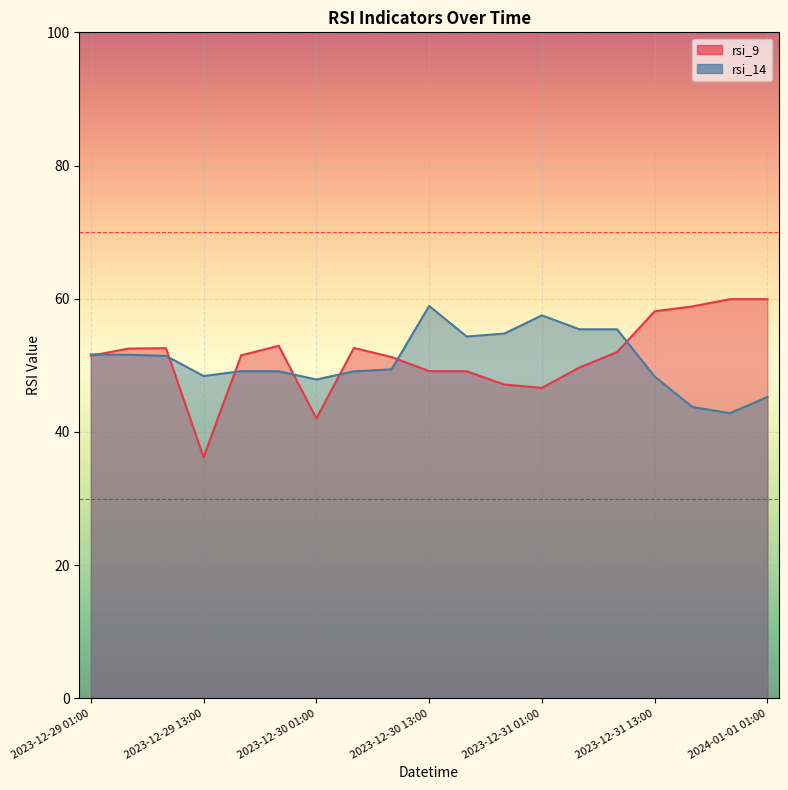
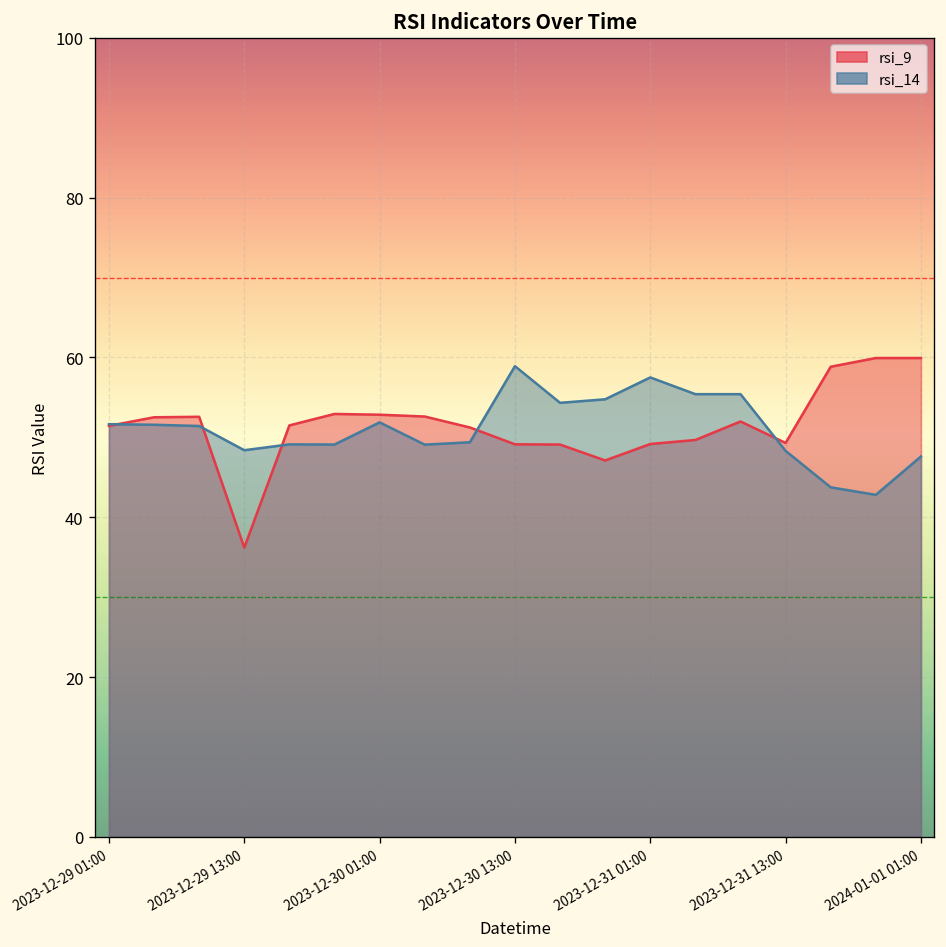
rsi_9, 2023-12-30 01:00: 42 -> 53
rsi_14, 2023-12-30 01:00: 48 -> 52
rsi_9, 2023-12-31 01:00: 47 -> 49
rsi_9, 2023-12-31 13:00: 58 -> 49
rsi_14, 2024-01-01 01:00: 45 -> 48
